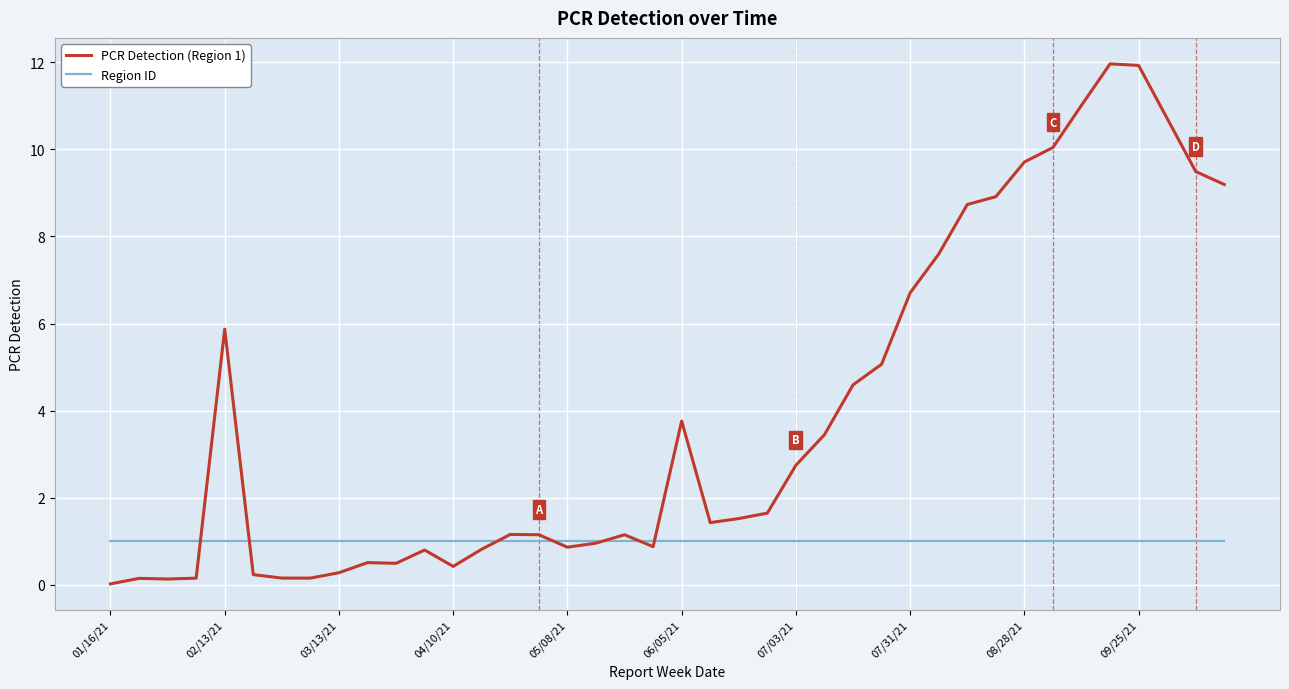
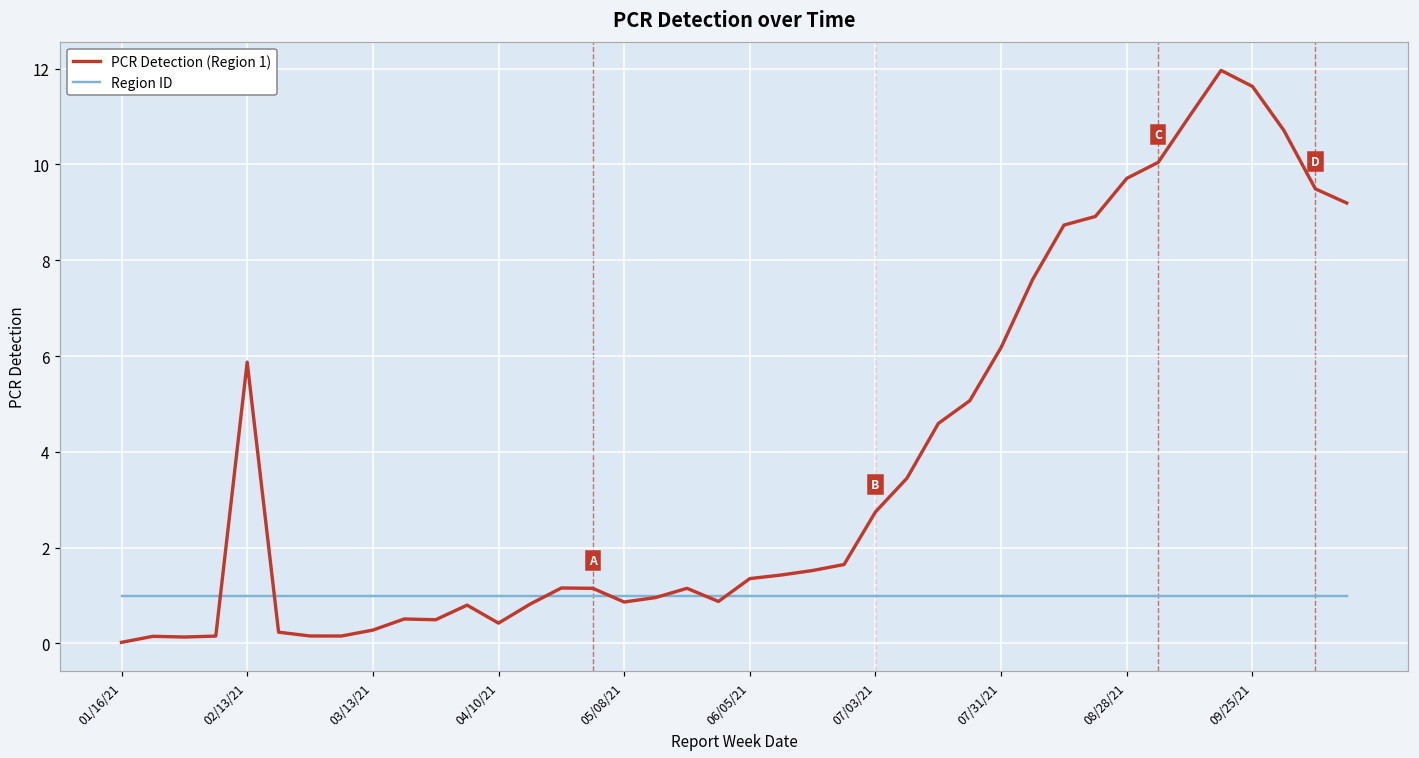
PCR Detection (Region 1), 06/05/21: 3.8 -> 1.4
PCR Detection (Region 1), 07/31/21: 6.7 -> 6.2
PCR Detection (Region 1), 09/25/21: 11.9 -> 11.6
